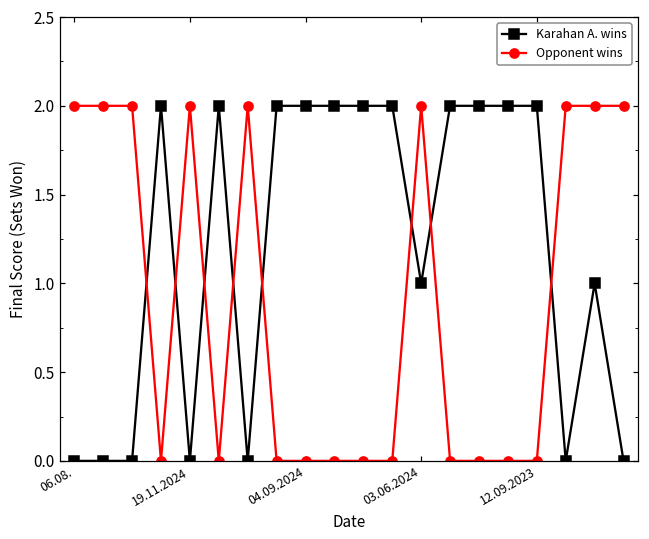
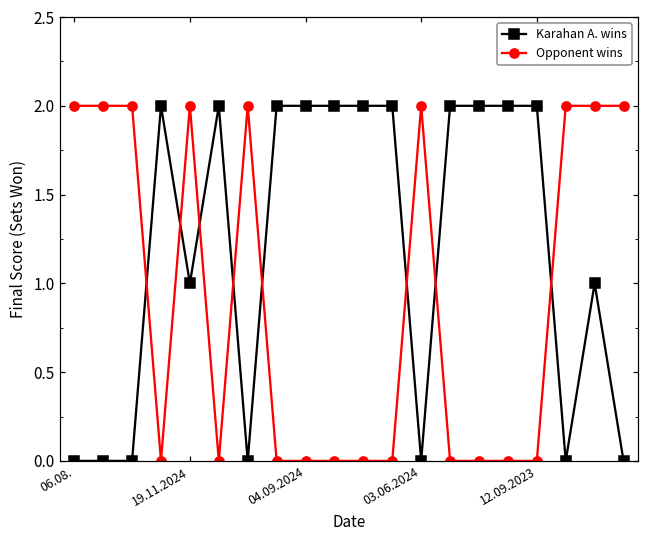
Karahan A. wins, 19.11.2024: 0 -> 1
Karahan A. wins, 03.06.2024: 1 -> 0
